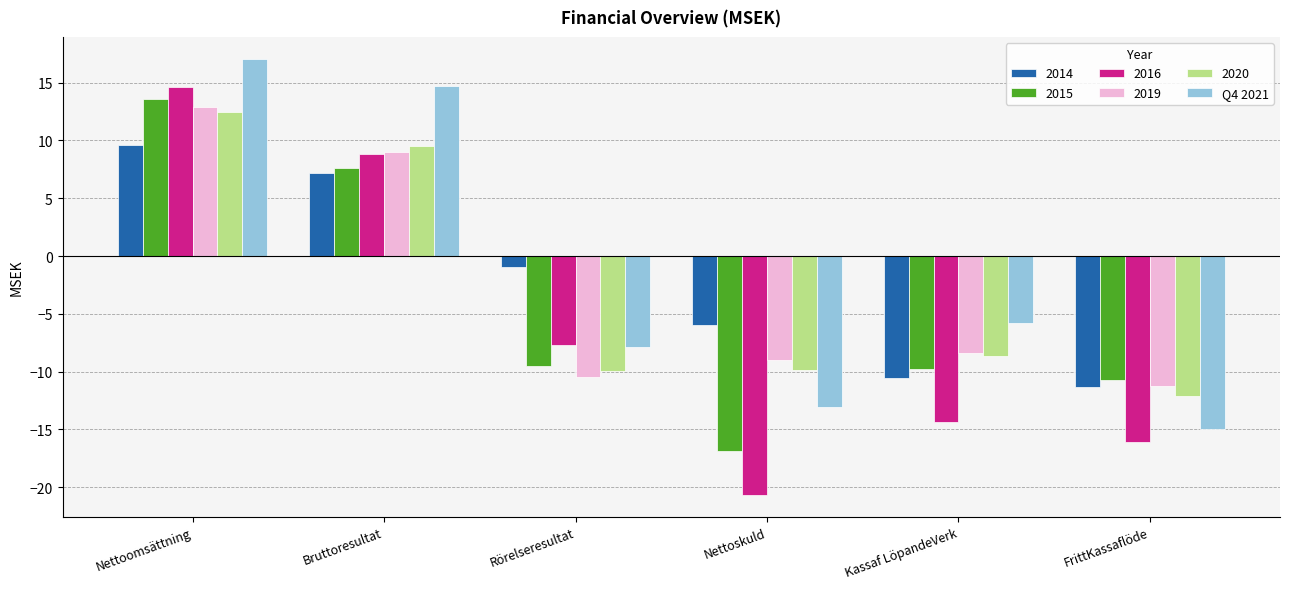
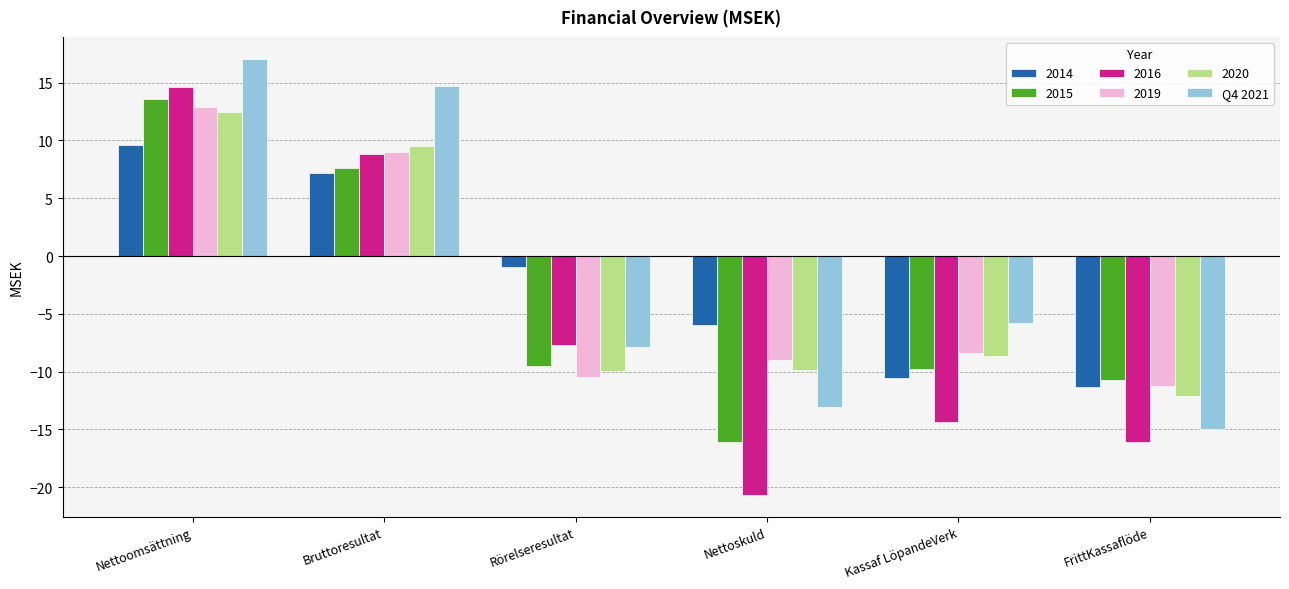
2015, Nettoskuld: -16.9 -> -16.1
